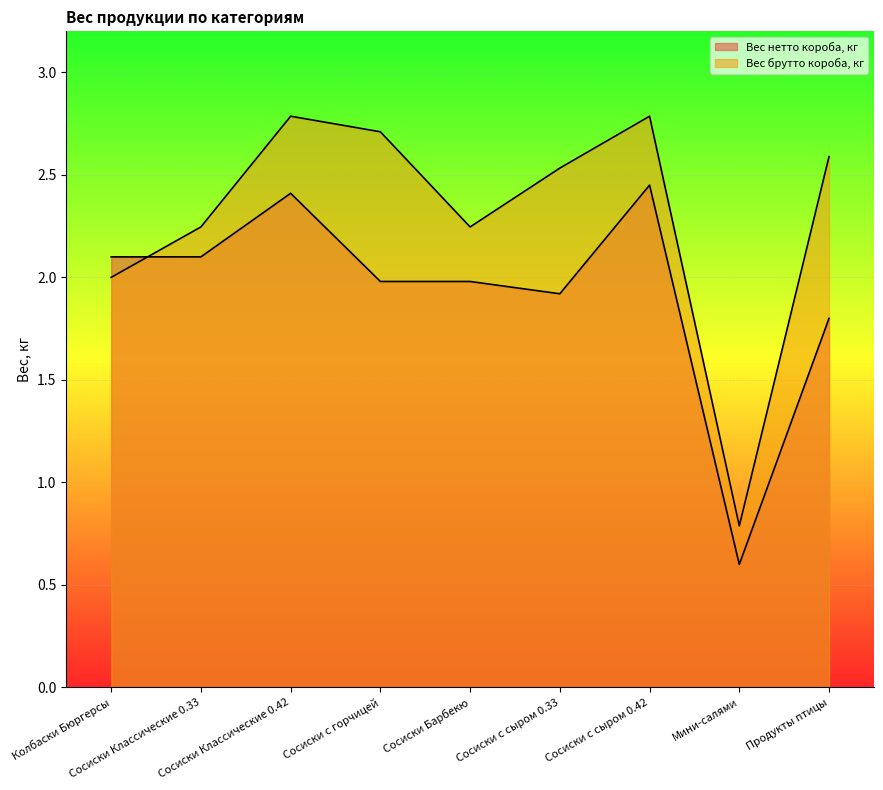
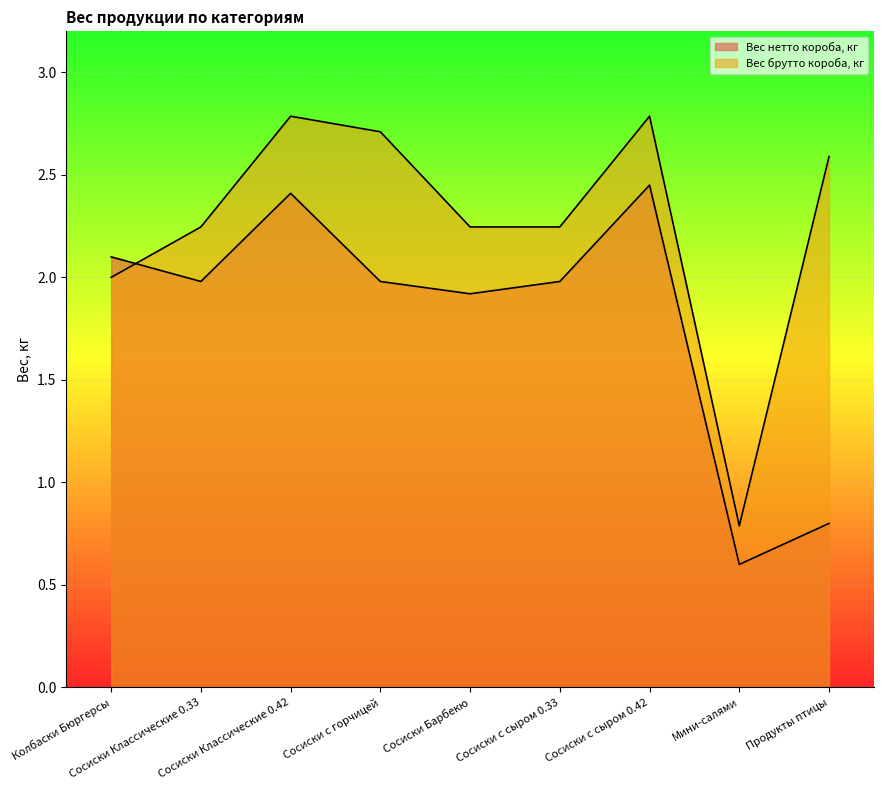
Вес нетто короба, кг, Сосиски Классические 0.33: 2.10 -> 1.98
Вес нетто короба, кг, Сосиски Барбекю: 1.98 -> 1.92
Вес нетто короба, кг, Сосиски с сыром 0.33: 1.92 -> 1.98
Вес брутто короба, кг, Сосиски с сыром 0.33: 2.53 -> 2.25
Вес нетто короба, кг, Продукты птицы: 1.8 -> 0.8
